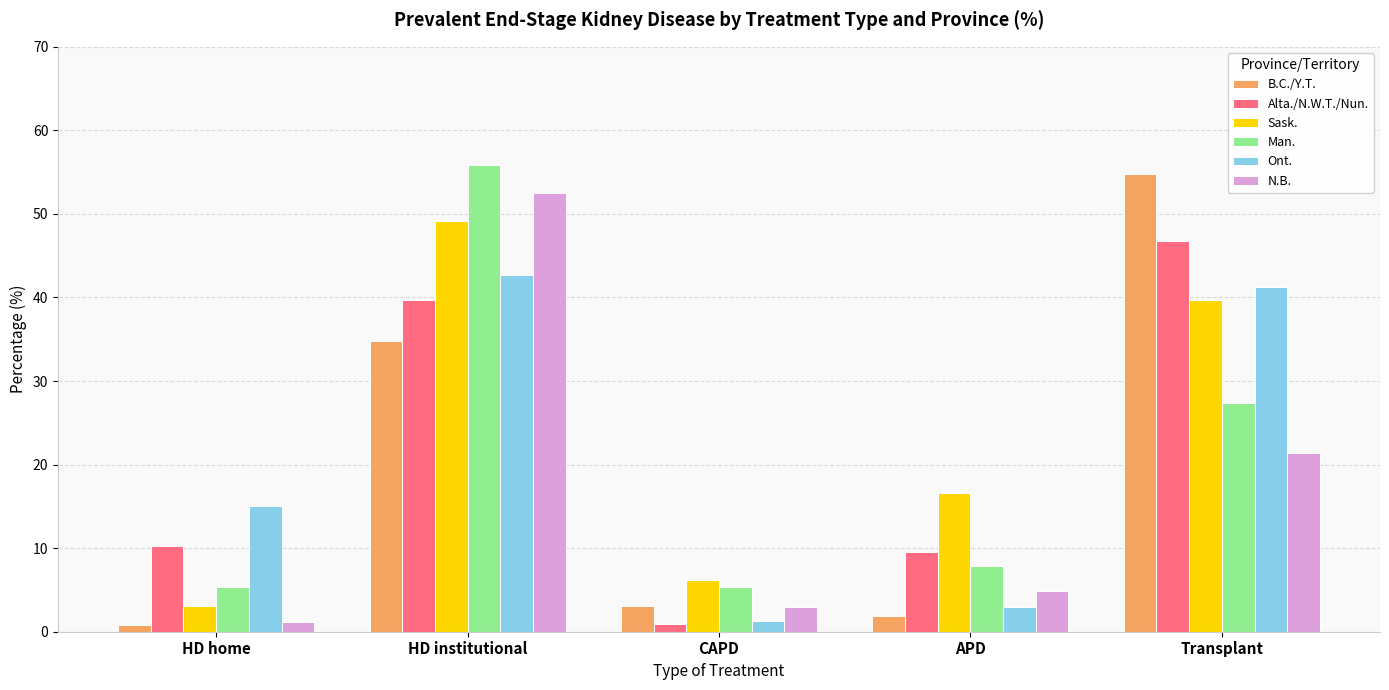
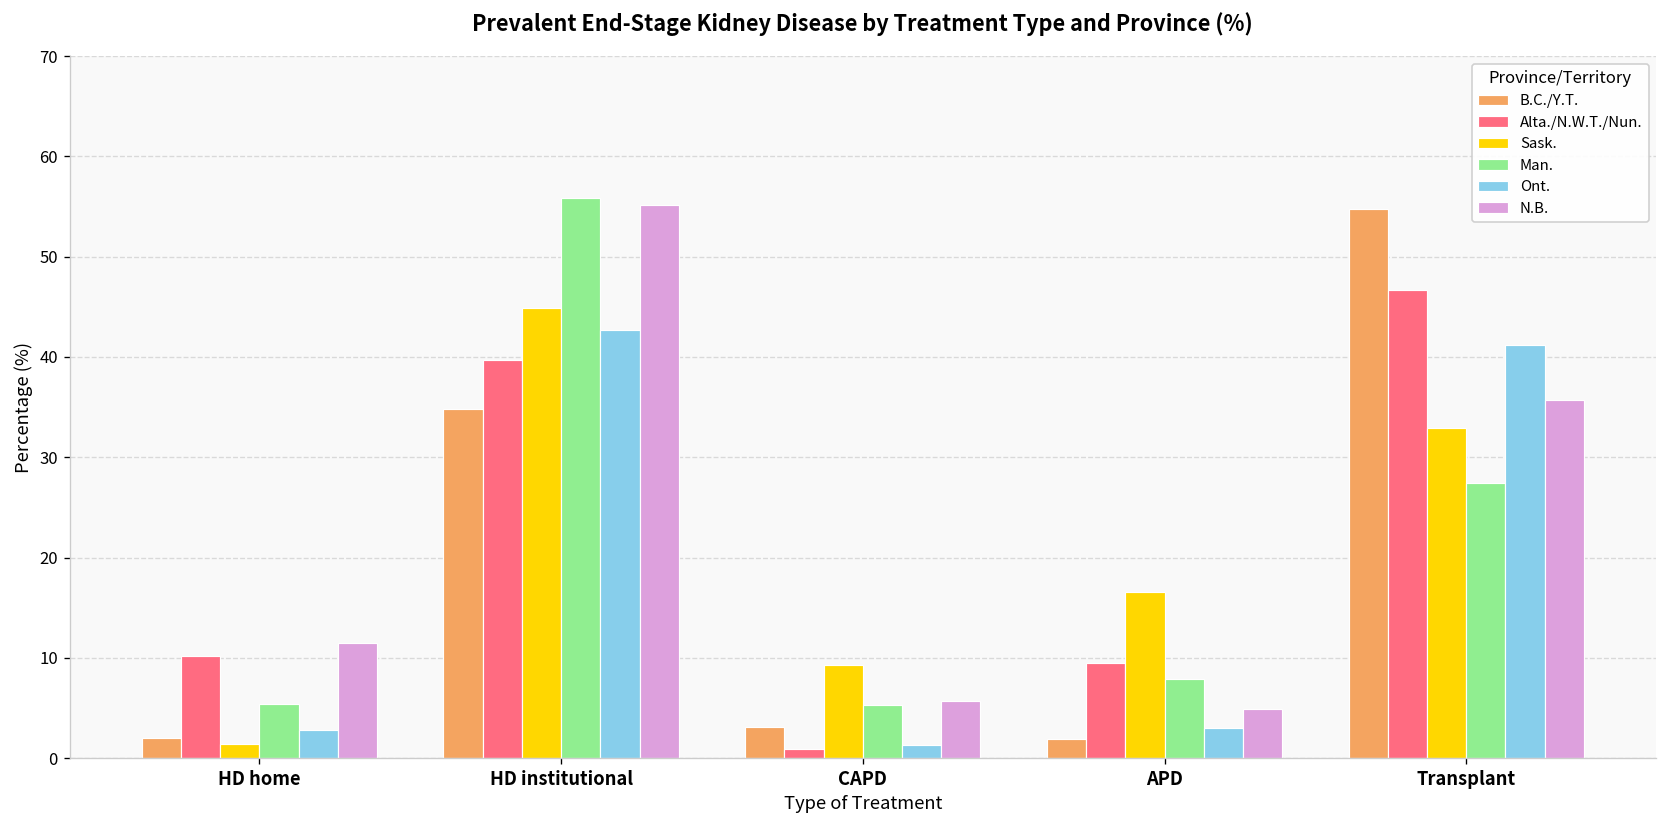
B.C./Y.T., HD home: 1 -> 2
Sask., HD home: 3 -> 1
Ont., HD home: 15 -> 3
N.B., HD home: 1 -> 12
Sask., HD institutional: 49 -> 45
N.B., HD institutional: 53 -> 55
Sask., CAPD: 6 -> 9
N.B., CAPD: 3 -> 6
Sask., Transplant: 40 -> 33
N.B., Transplant: 21 -> 36
